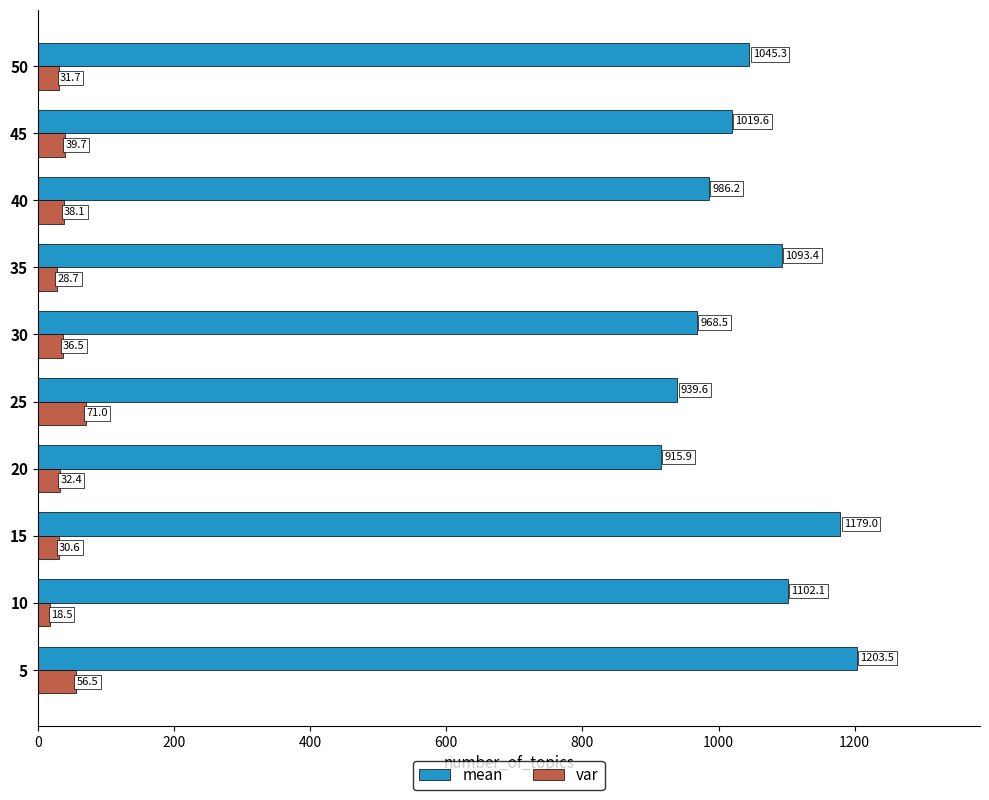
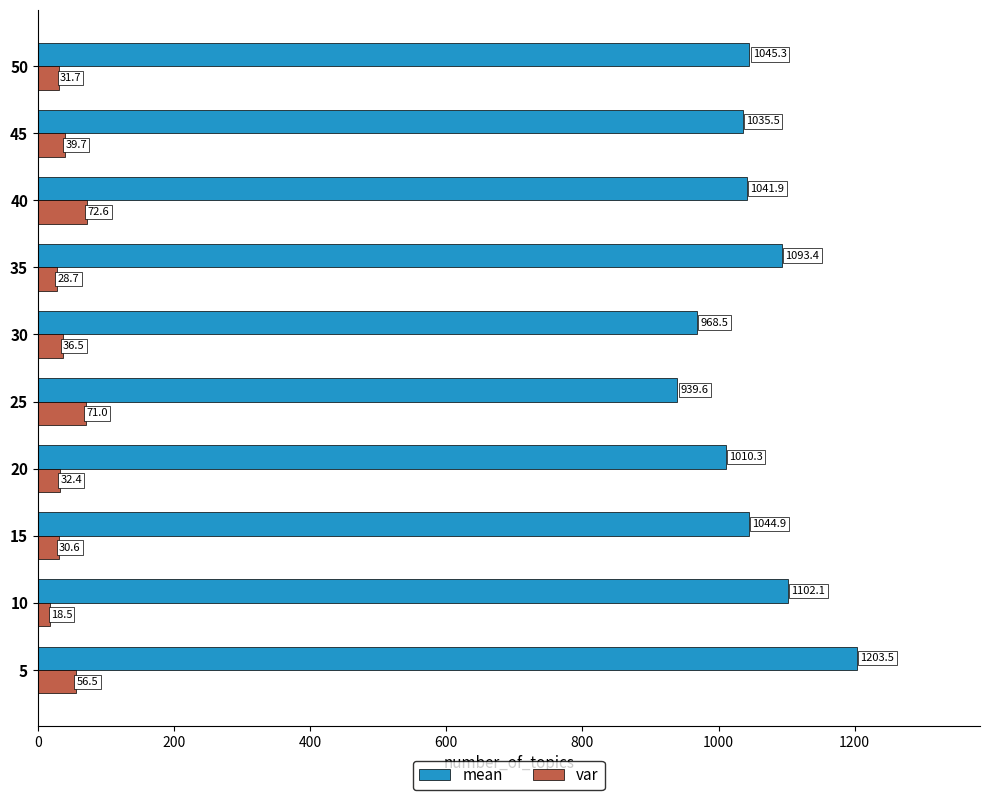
mean, 45: 1019.6 -> 1035.5
mean, 40: 986.2 -> 1041.9
var, 40: 38.1 -> 72.6
mean, 20: 915.9 -> 1010.3
mean, 15: 1179.0 -> 1044.9
